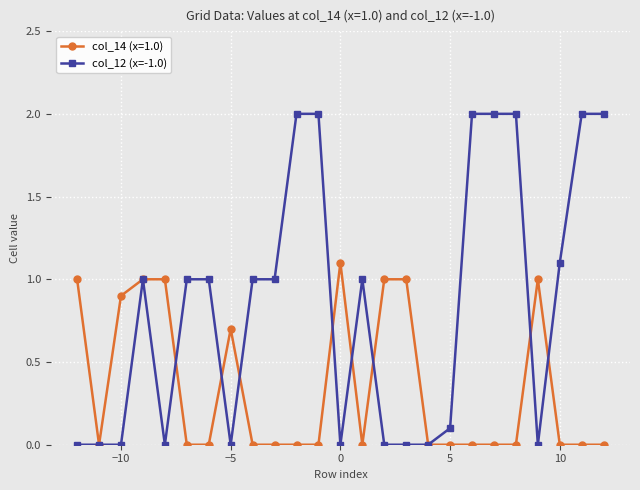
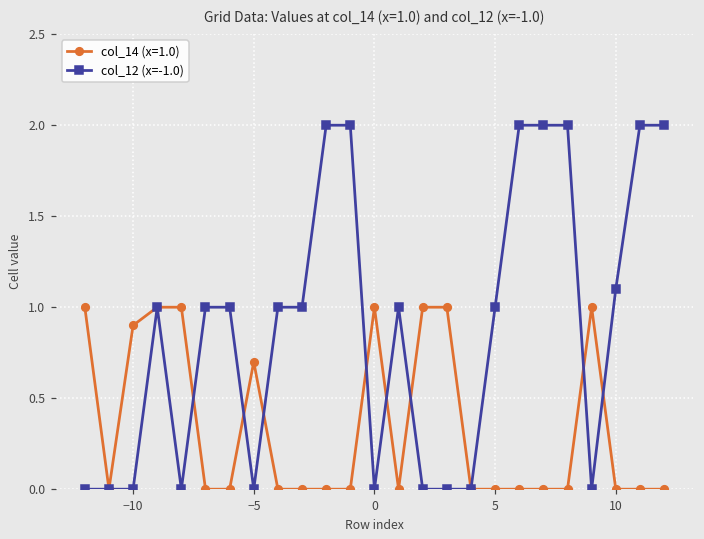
col_14 (x=1.0), 0: 1.1 -> 1.0
col_12 (x=-1.0), 5: 0.1 -> 1.0
